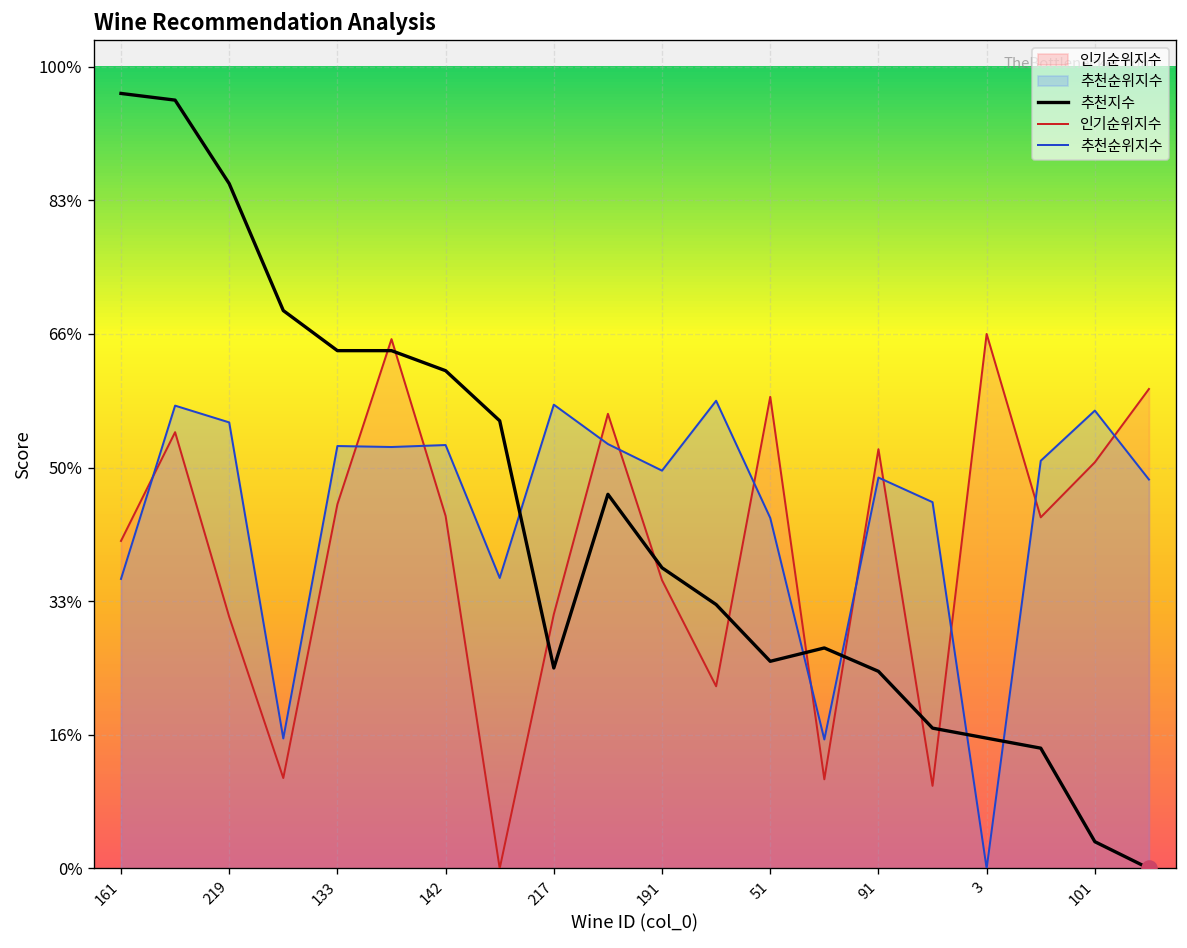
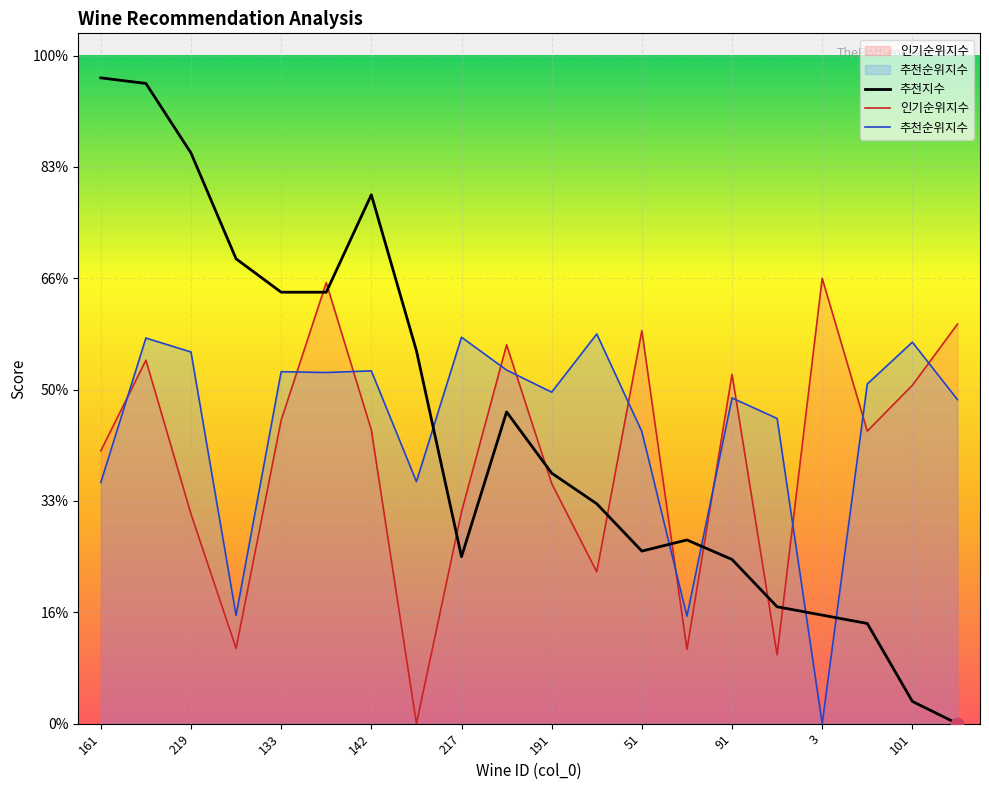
추천지수, 142: 62% -> 79%
